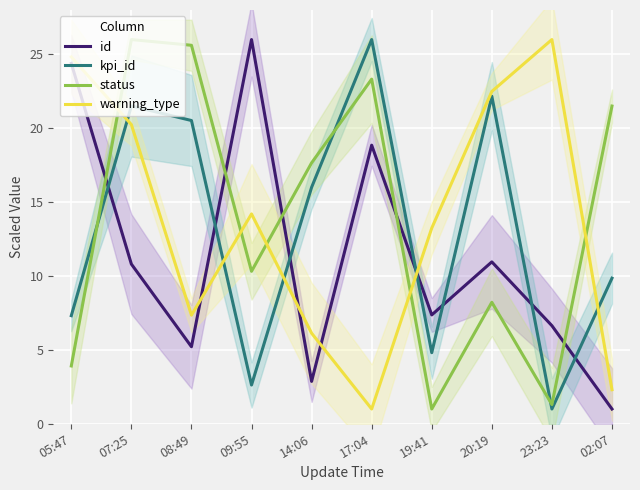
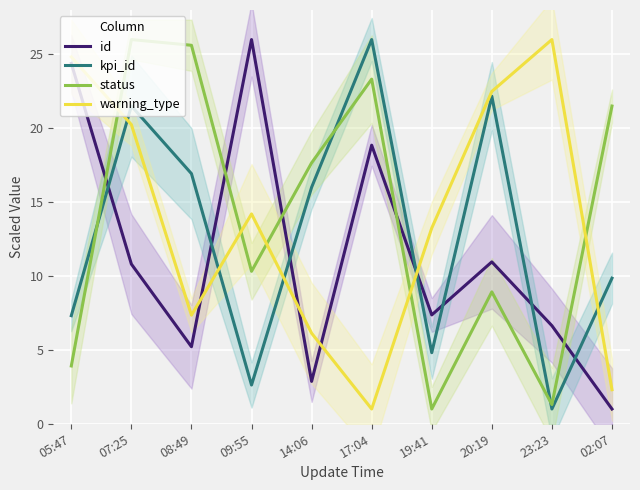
kpi_id, 08:49: 20.5 -> 16.9
status, 20:19: 8.2 -> 8.9
